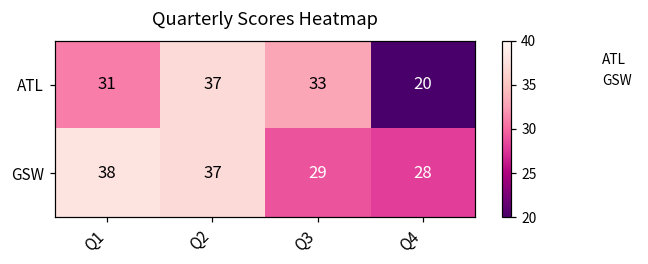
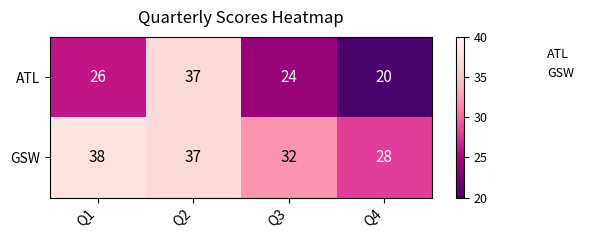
ATL, Q1: 31 -> 26
ATL, Q3: 33 -> 24
GSW, Q3: 29 -> 32
